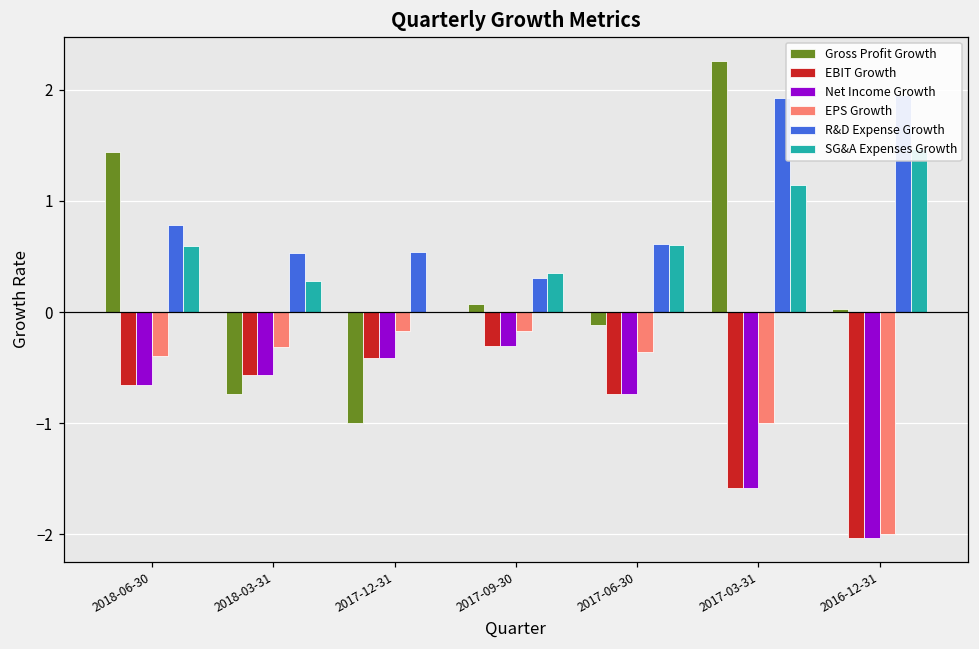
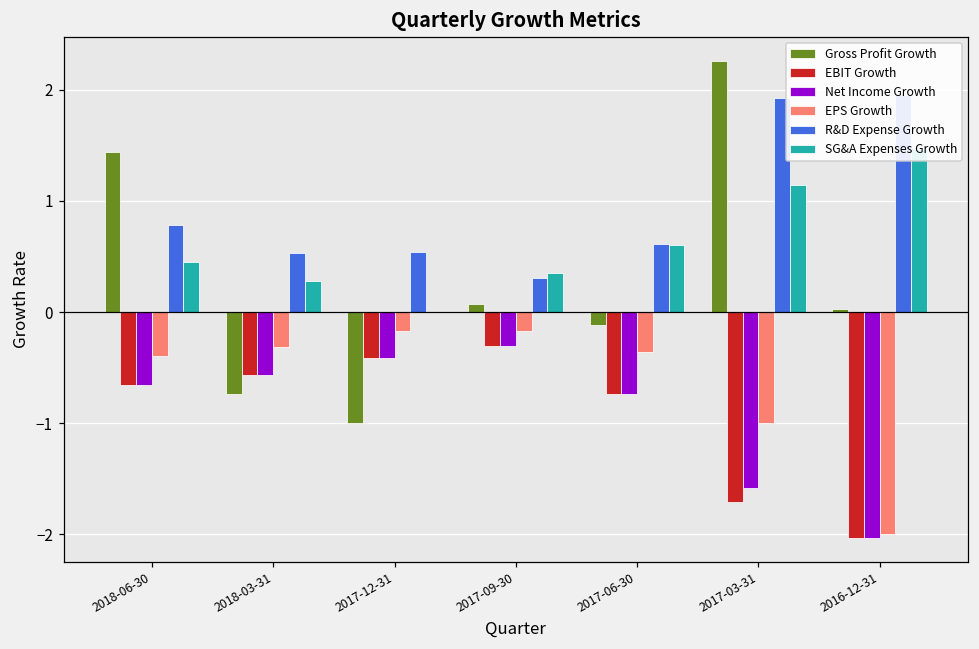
SG&A Expenses Growth, 2018-06-30: 0.59 -> 0.45
EBIT Growth, 2017-03-31: -1.59 -> -1.71
